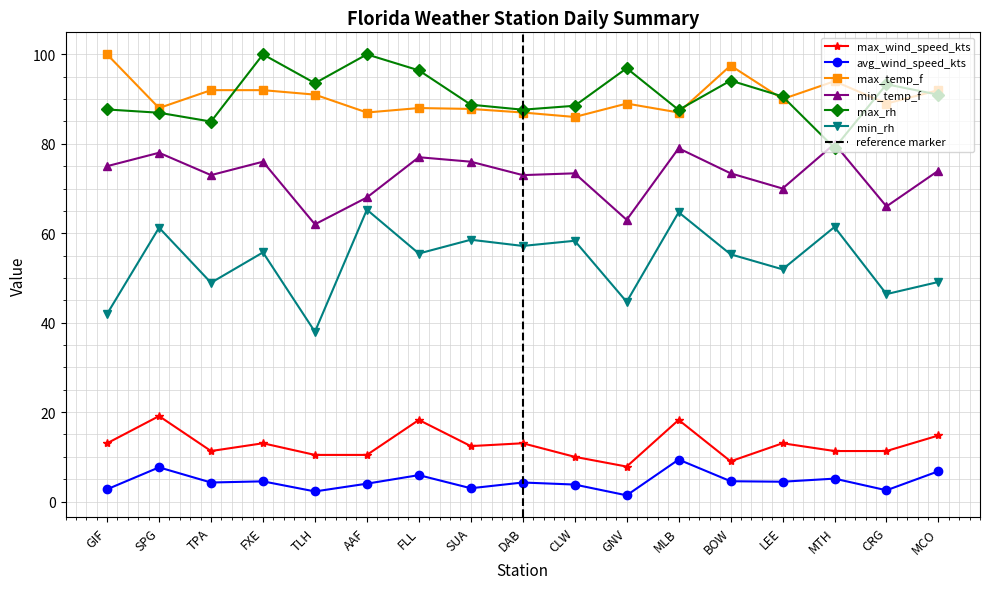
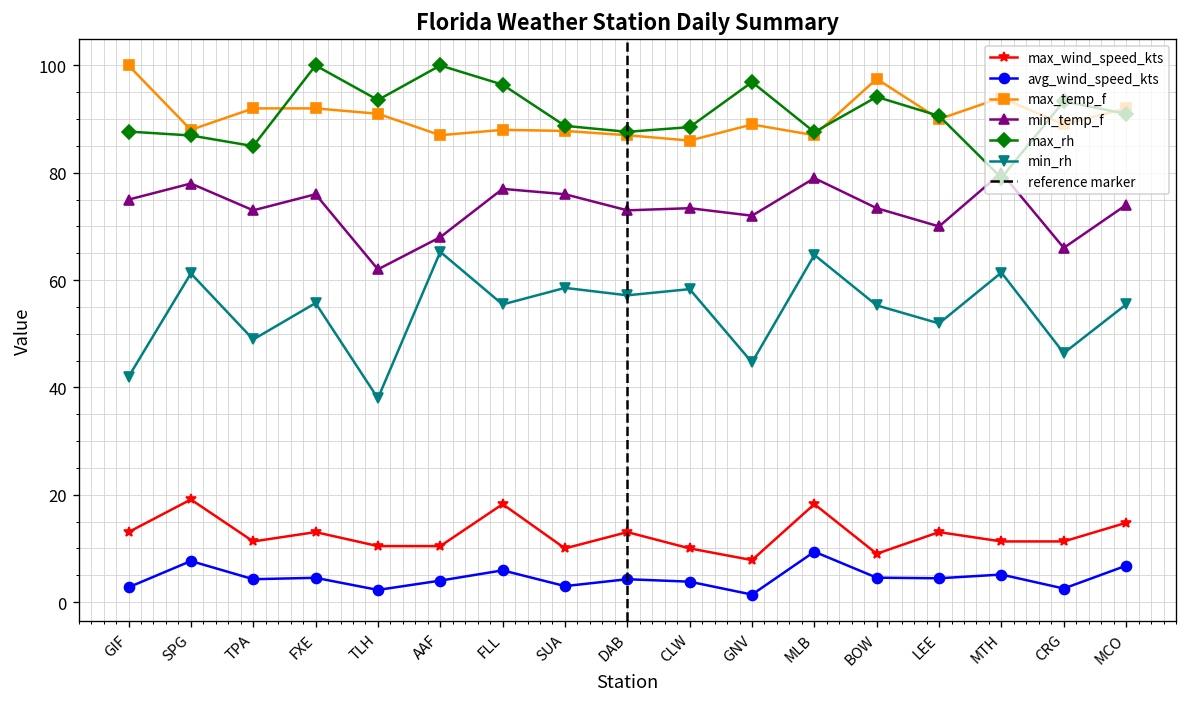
max_wind_speed_kts, SUA: 12 -> 10
min_temp_f, GNV: 63 -> 72
min_rh, MCO: 49 -> 55
